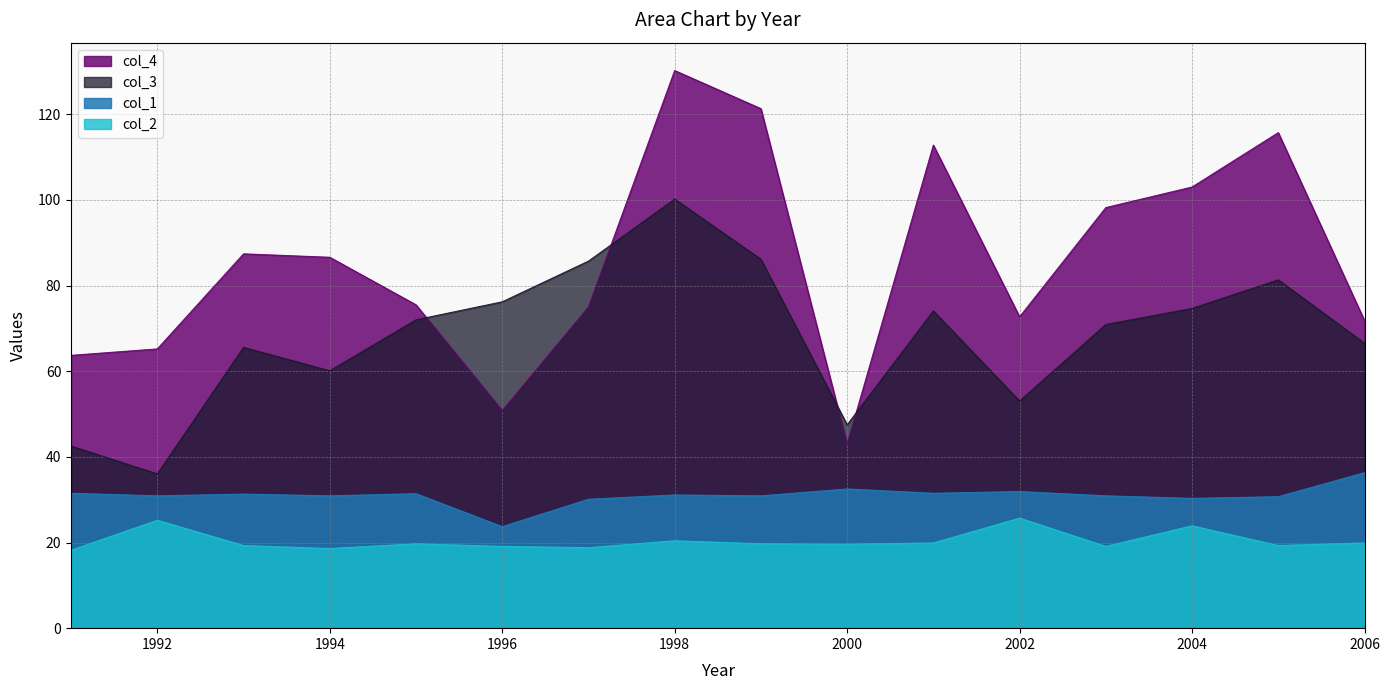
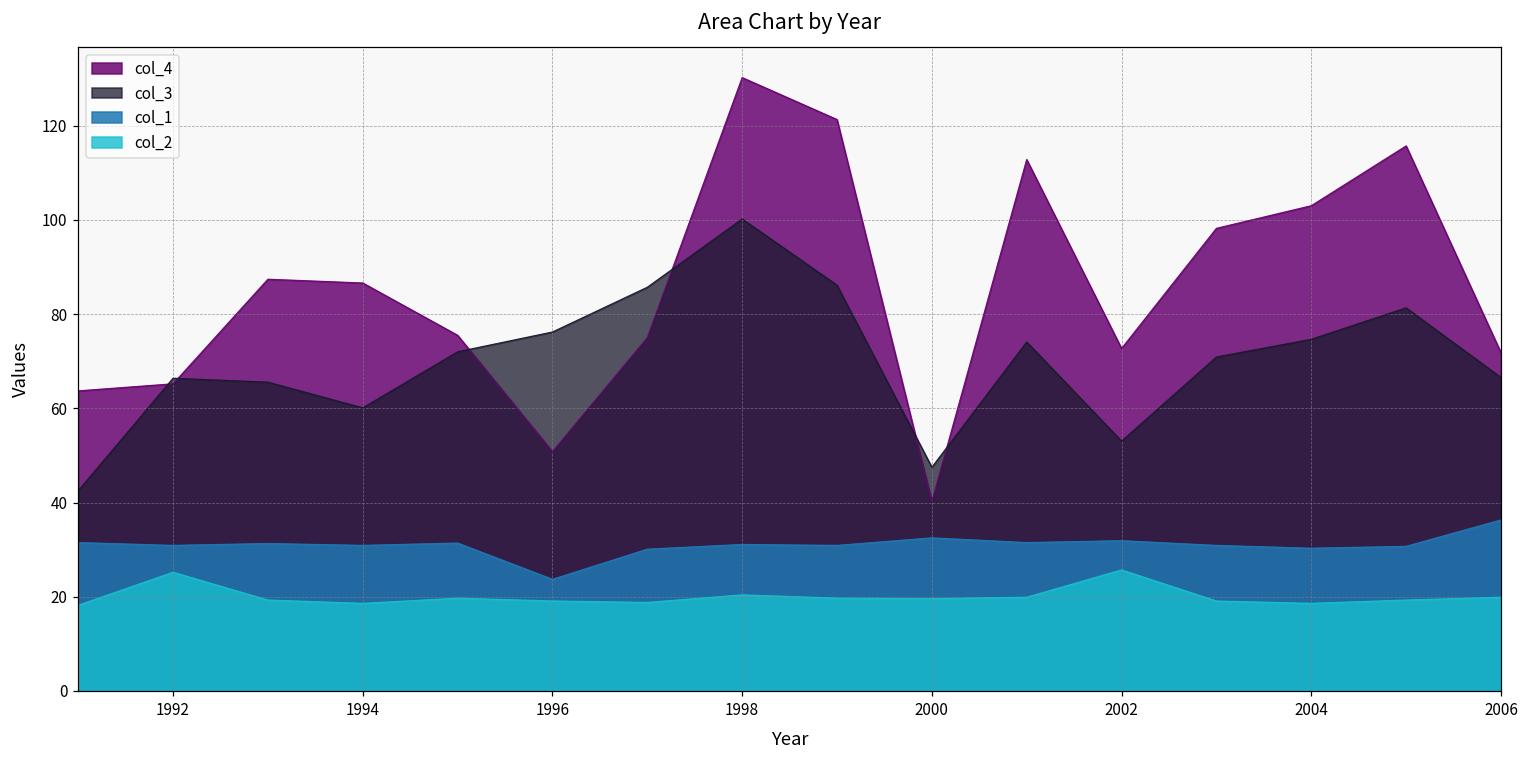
col_3, 1992: 36 -> 66
col_4, 2000: 43 -> 40
col_2, 2004: 24 -> 19
